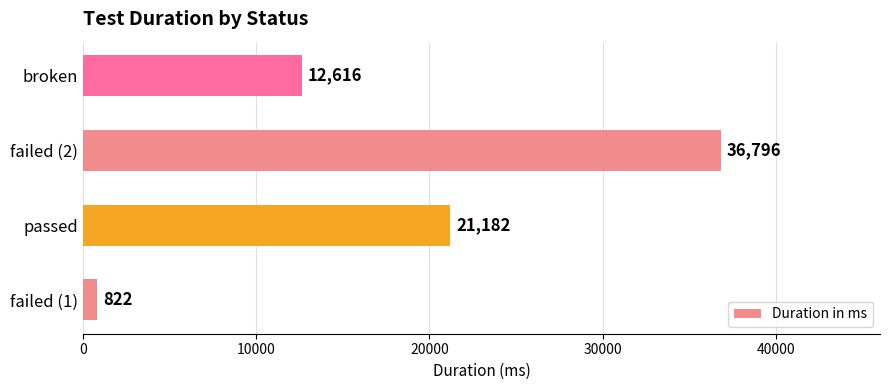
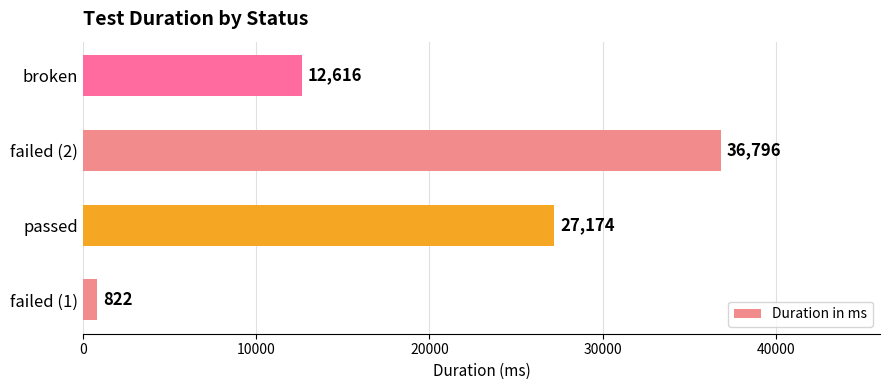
passed: 21,182 -> 27,174
